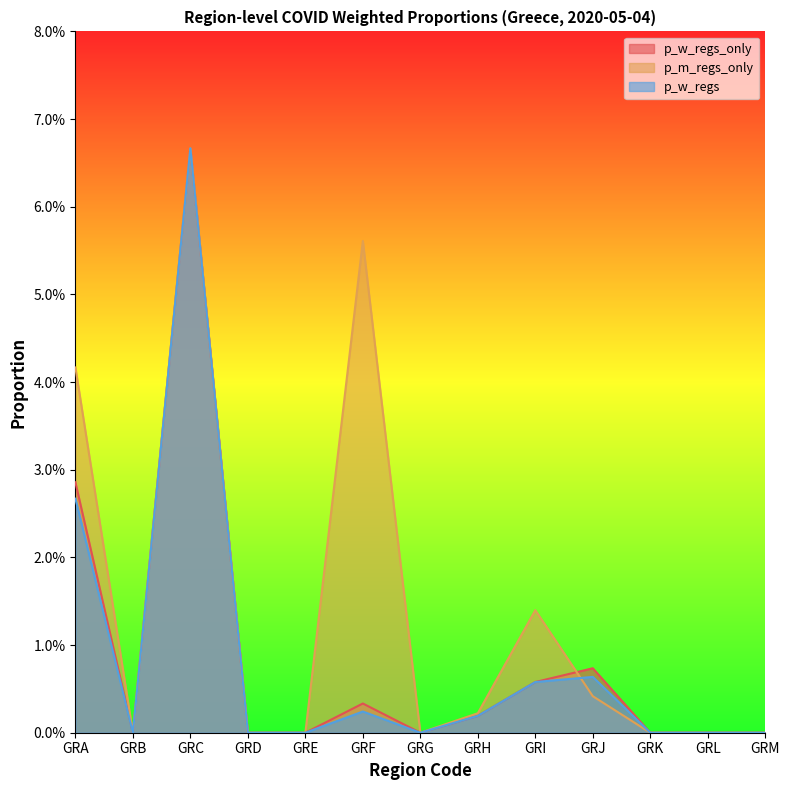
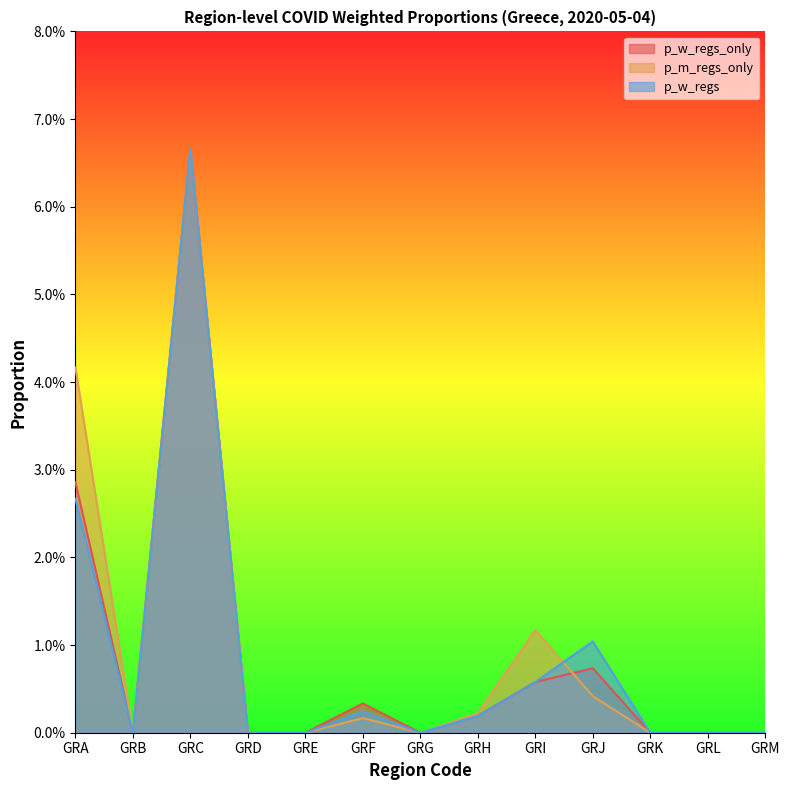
p_m_regs_only, GRF: 5.6% -> 0.2%
p_m_regs_only, GRI: 1.4% -> 1.2%
p_w_regs, GRJ: 0.6% -> 1.0%
